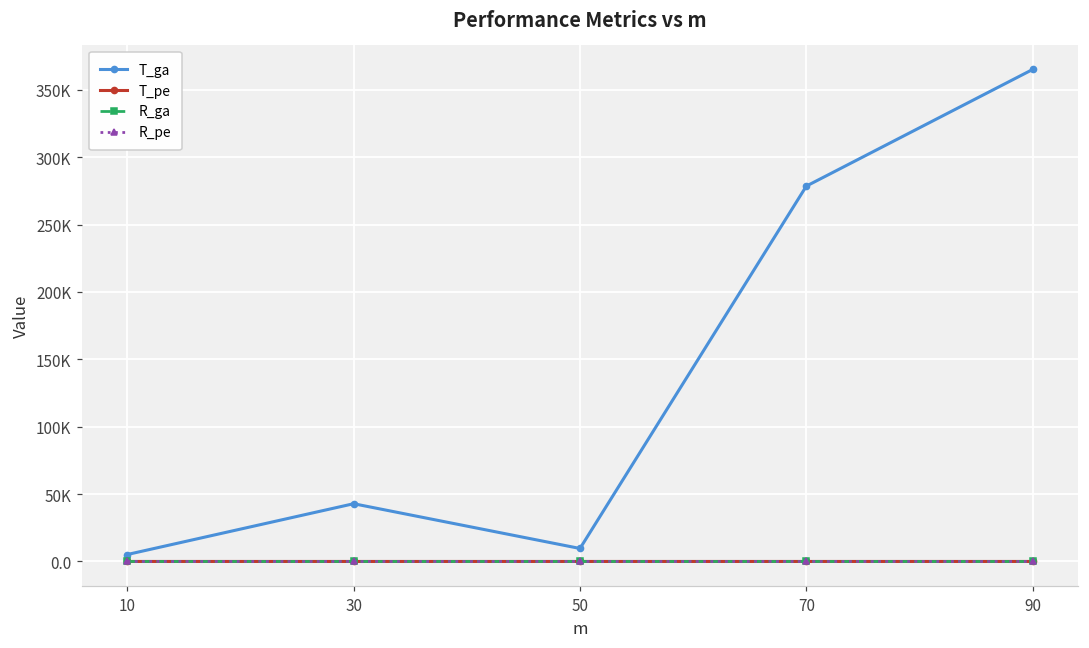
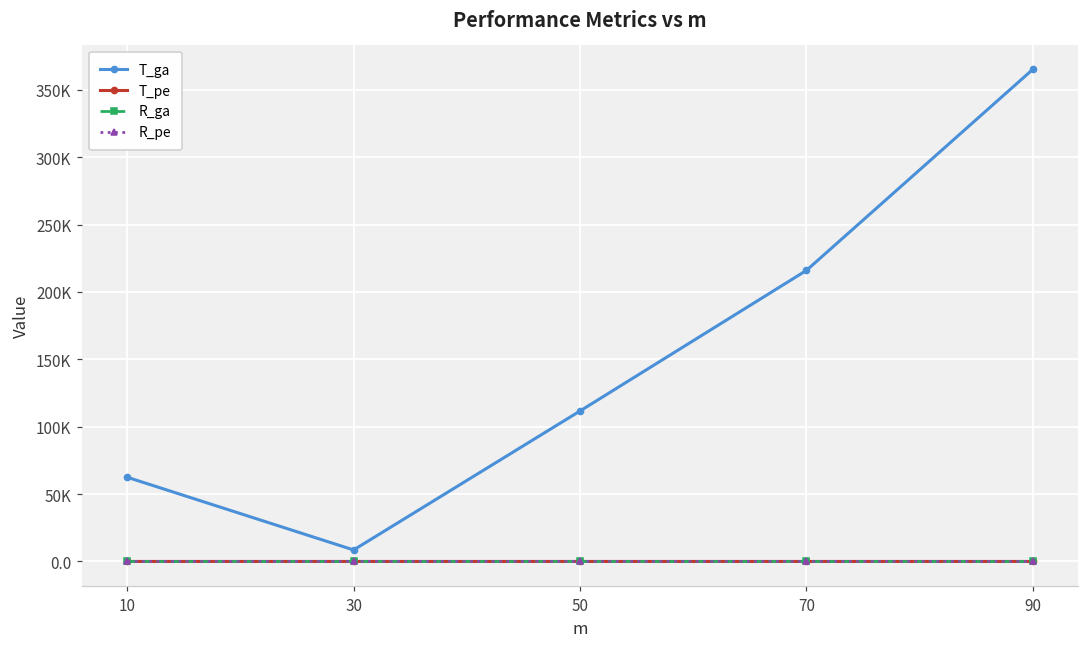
T_ga, 10: 5000 -> 62000
T_ga, 30: 43000 -> 9000
T_ga, 50: 10000 -> 112000
T_ga, 70: 279000 -> 216000
